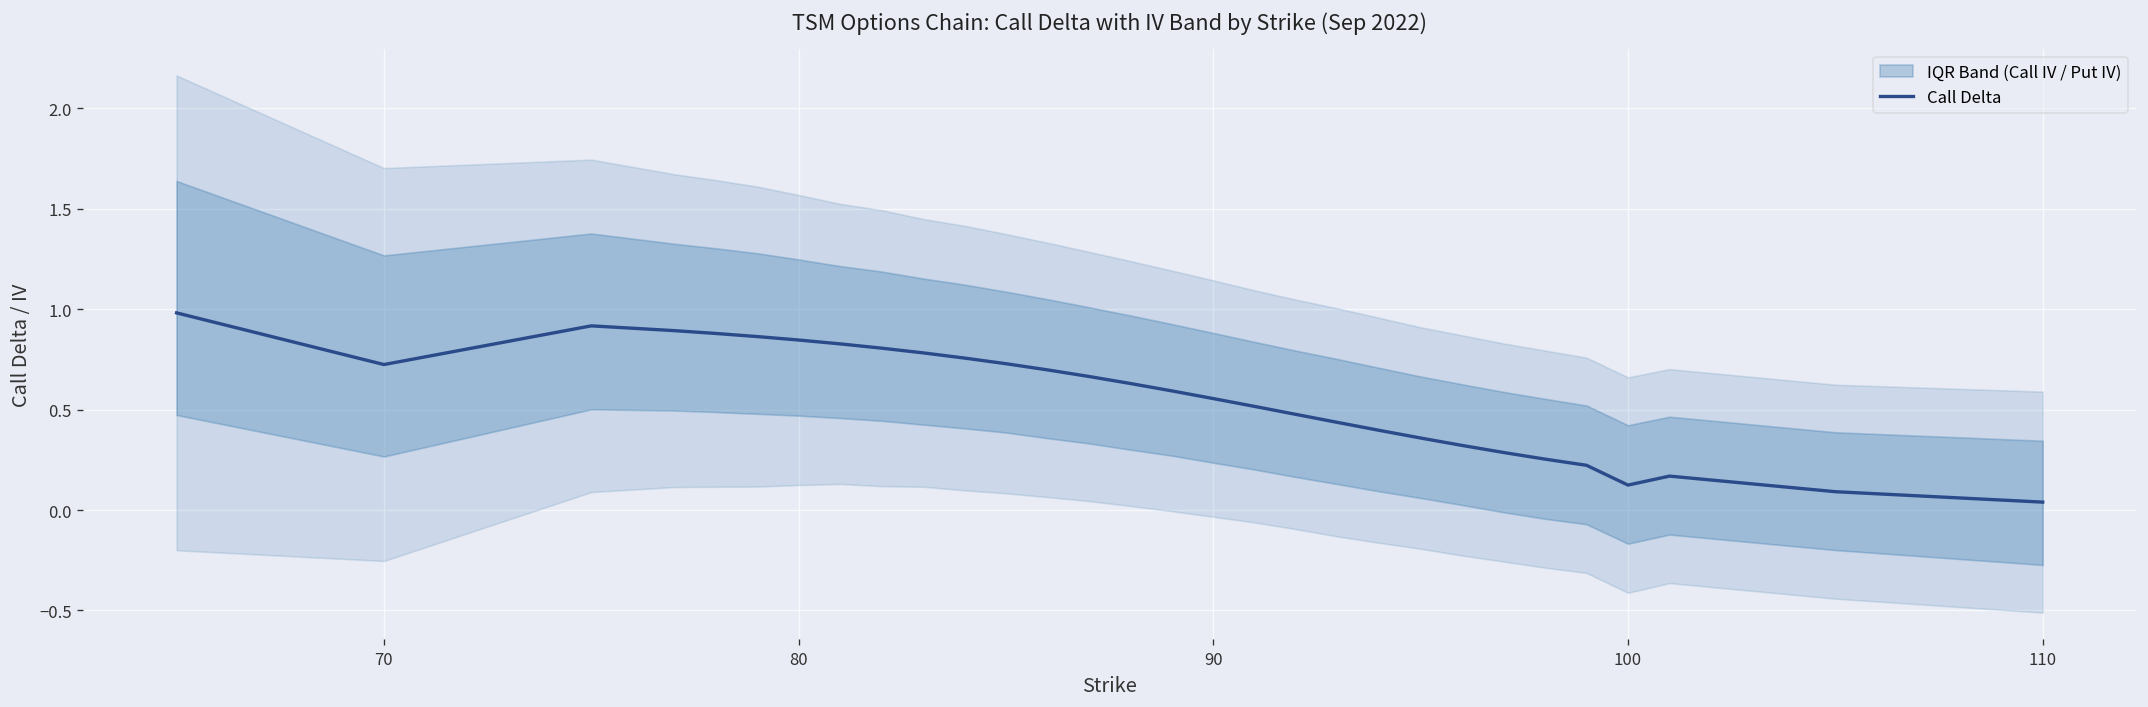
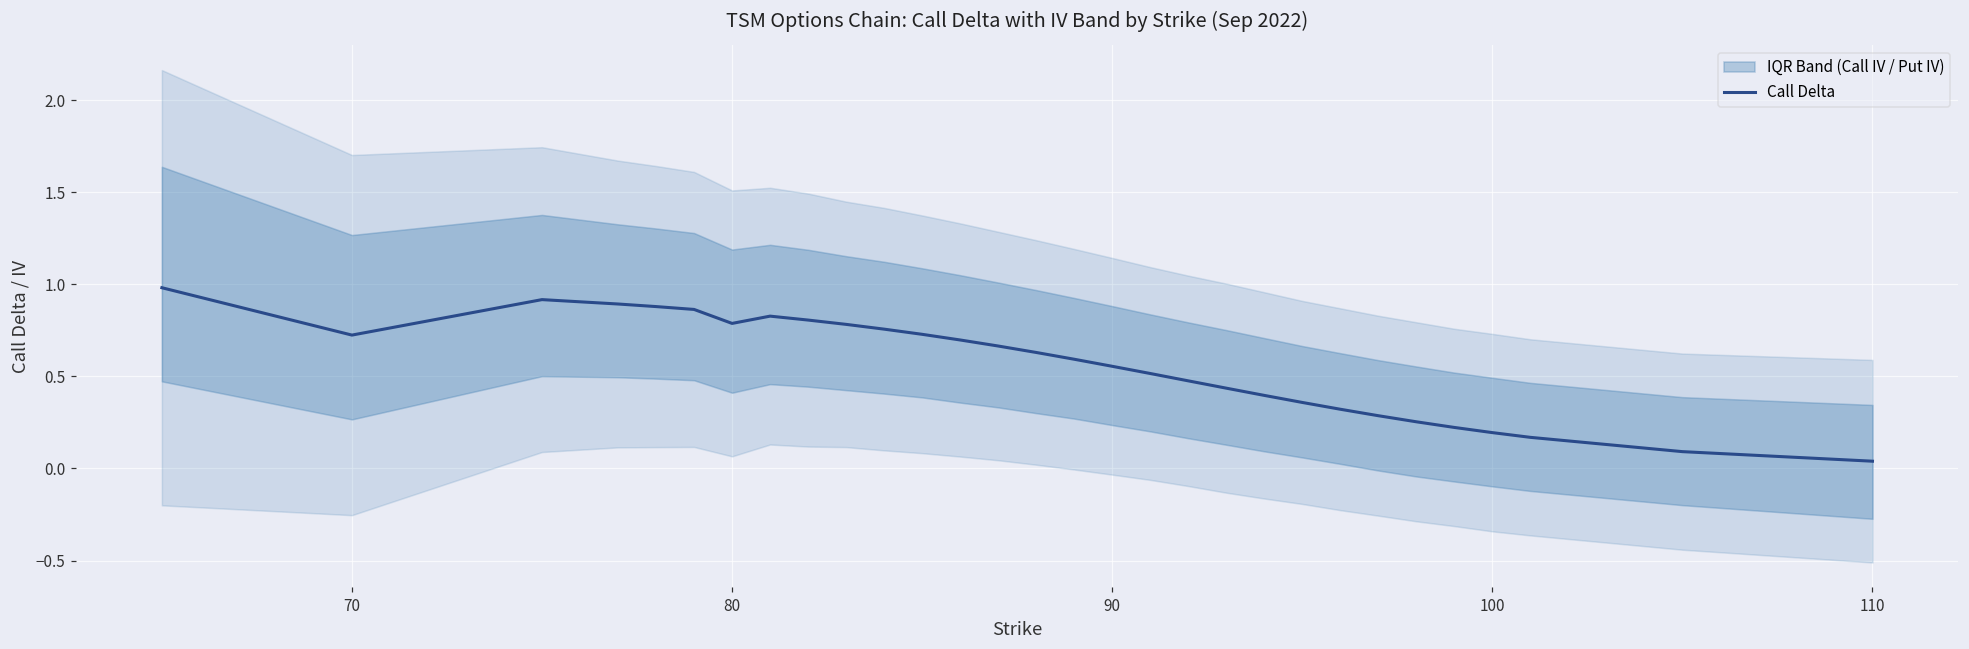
Call Delta, 80: 0.85 -> 0.79
Call Delta, 100: 0.12 -> 0.19
